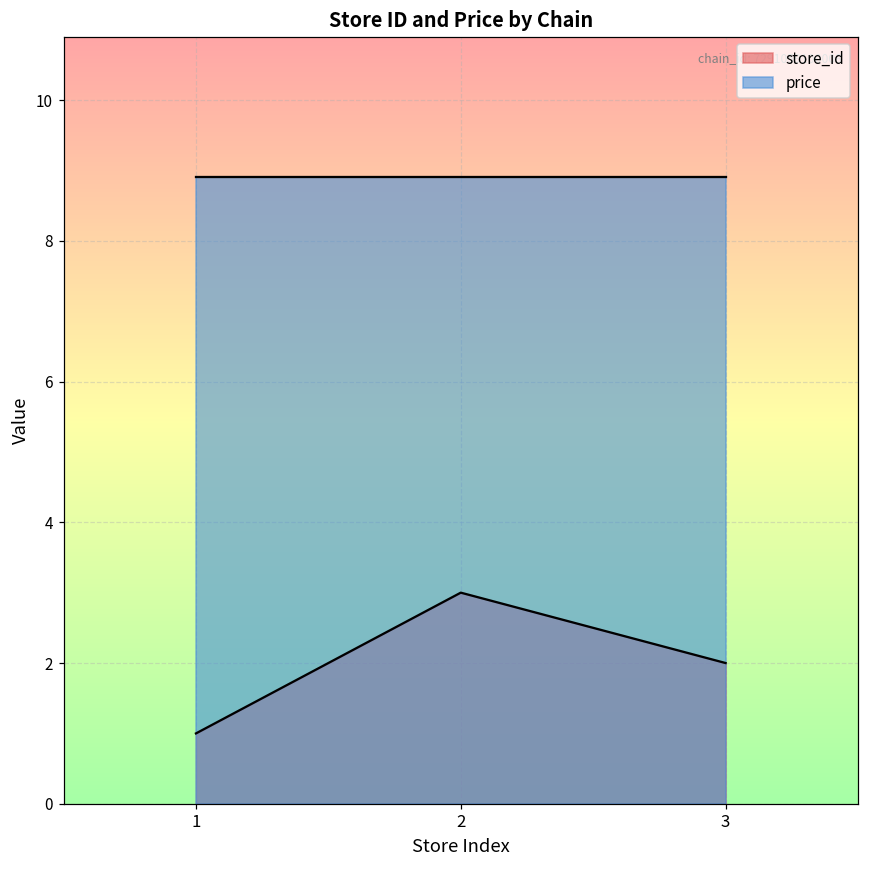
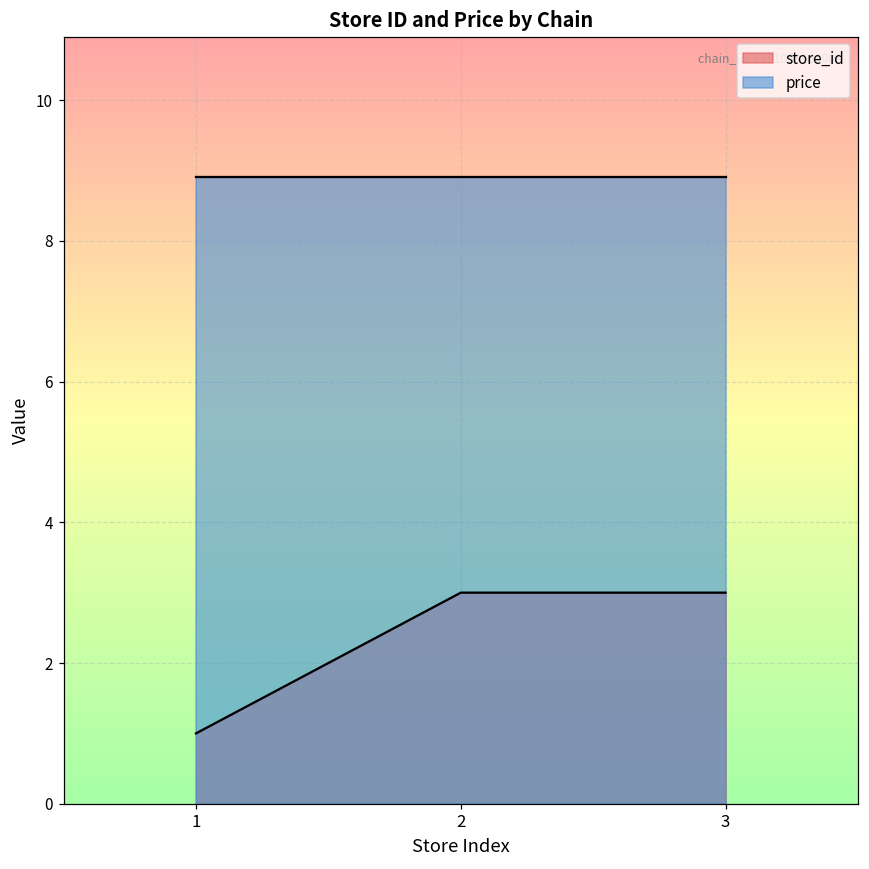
store_id, 3: 2 -> 3
